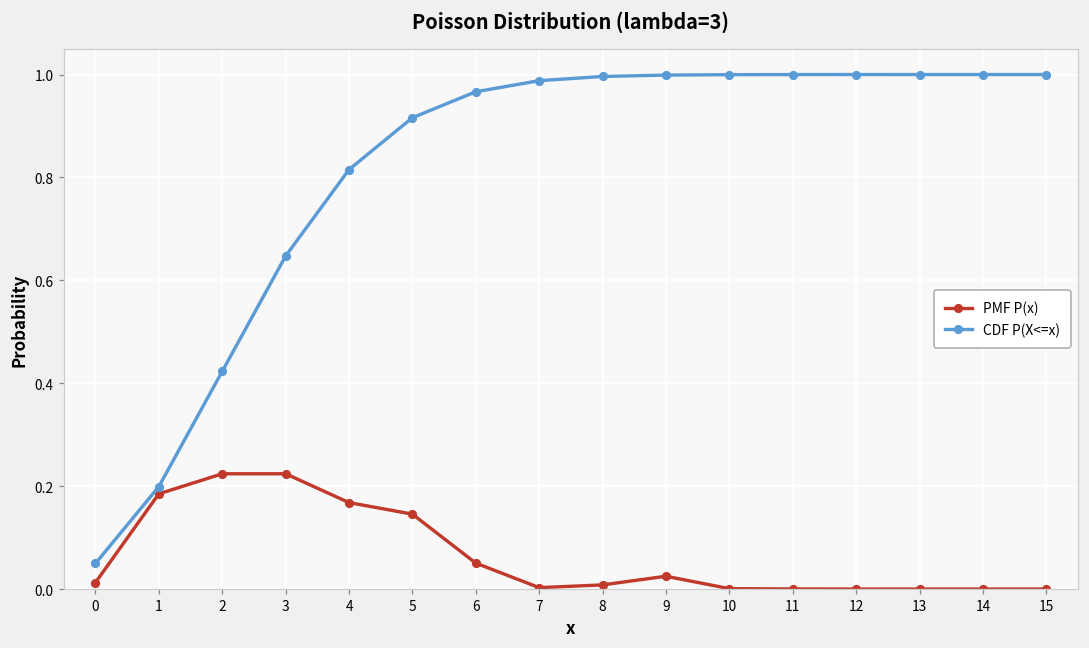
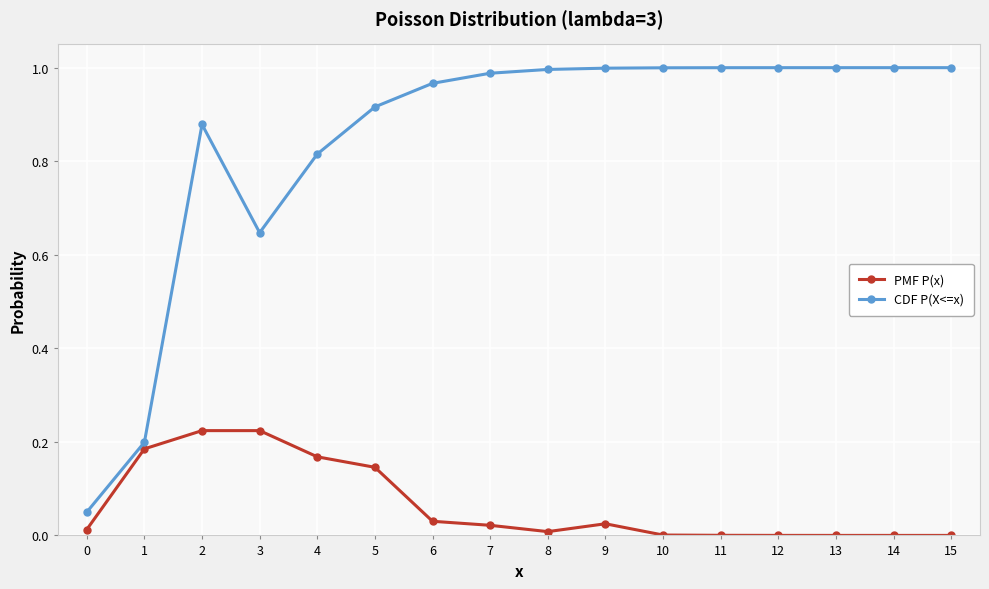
CDF P(X<=x), 2: 0.42 -> 0.88
PMF P(x), 6: 0.05 -> 0.03
PMF P(x), 7: 0.00 -> 0.02
